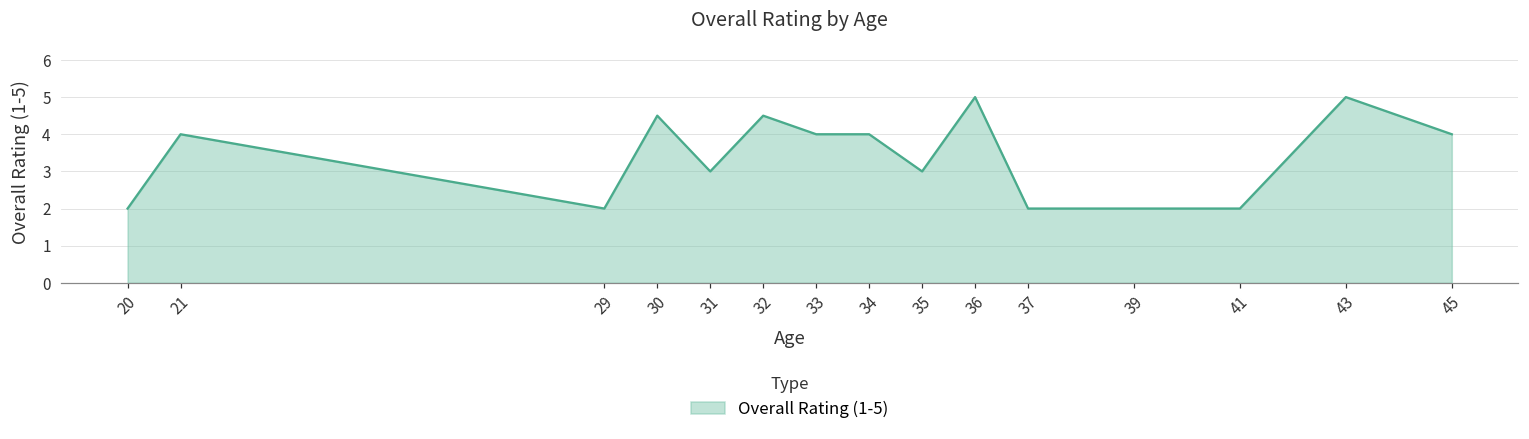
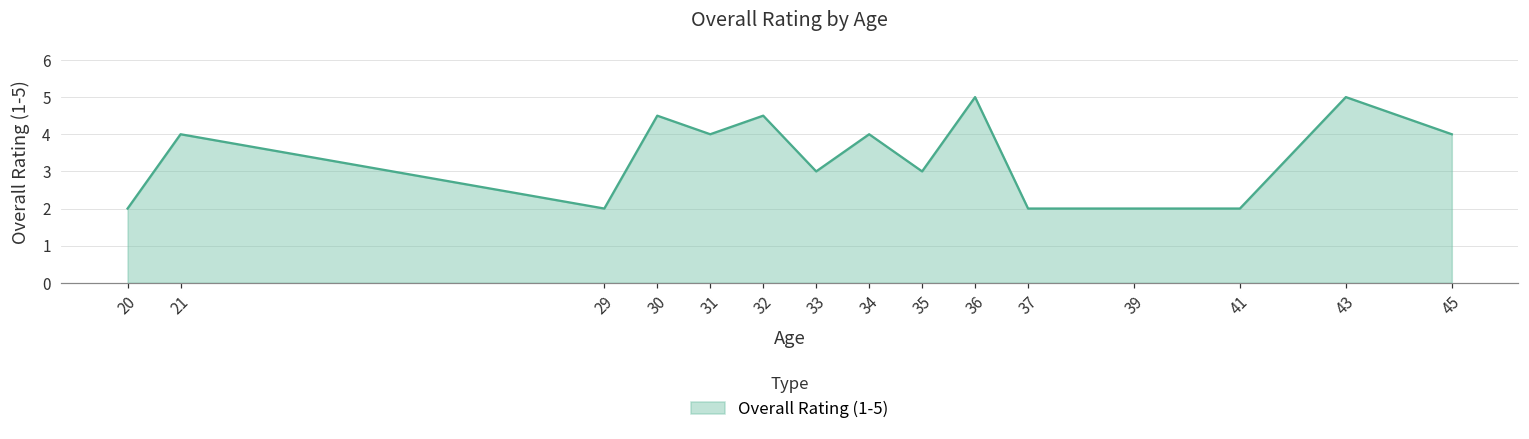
31: 3 -> 4
33: 4 -> 3
